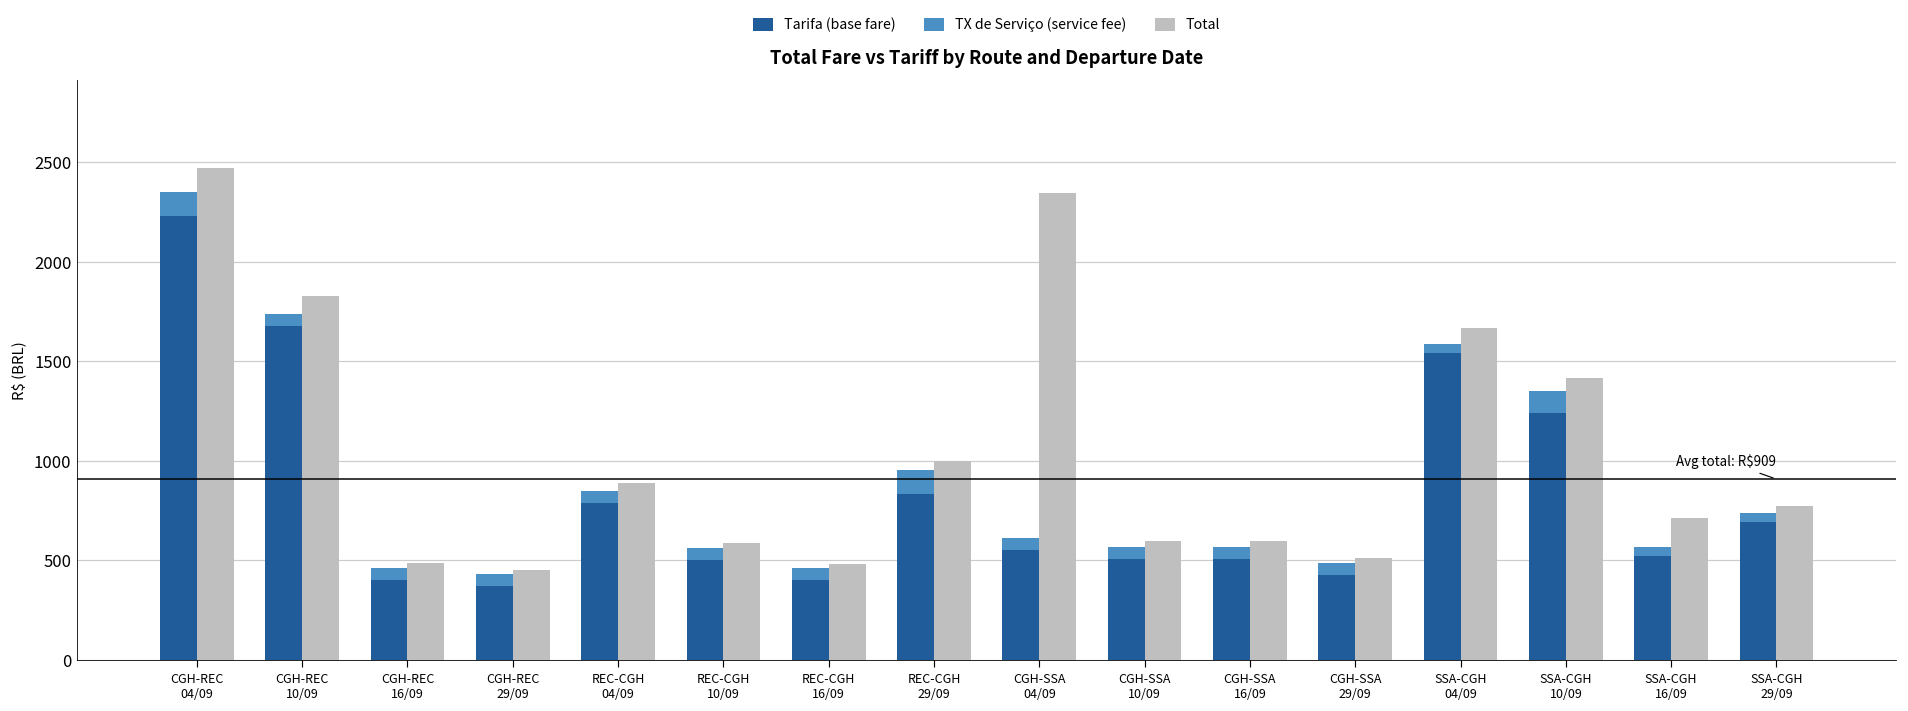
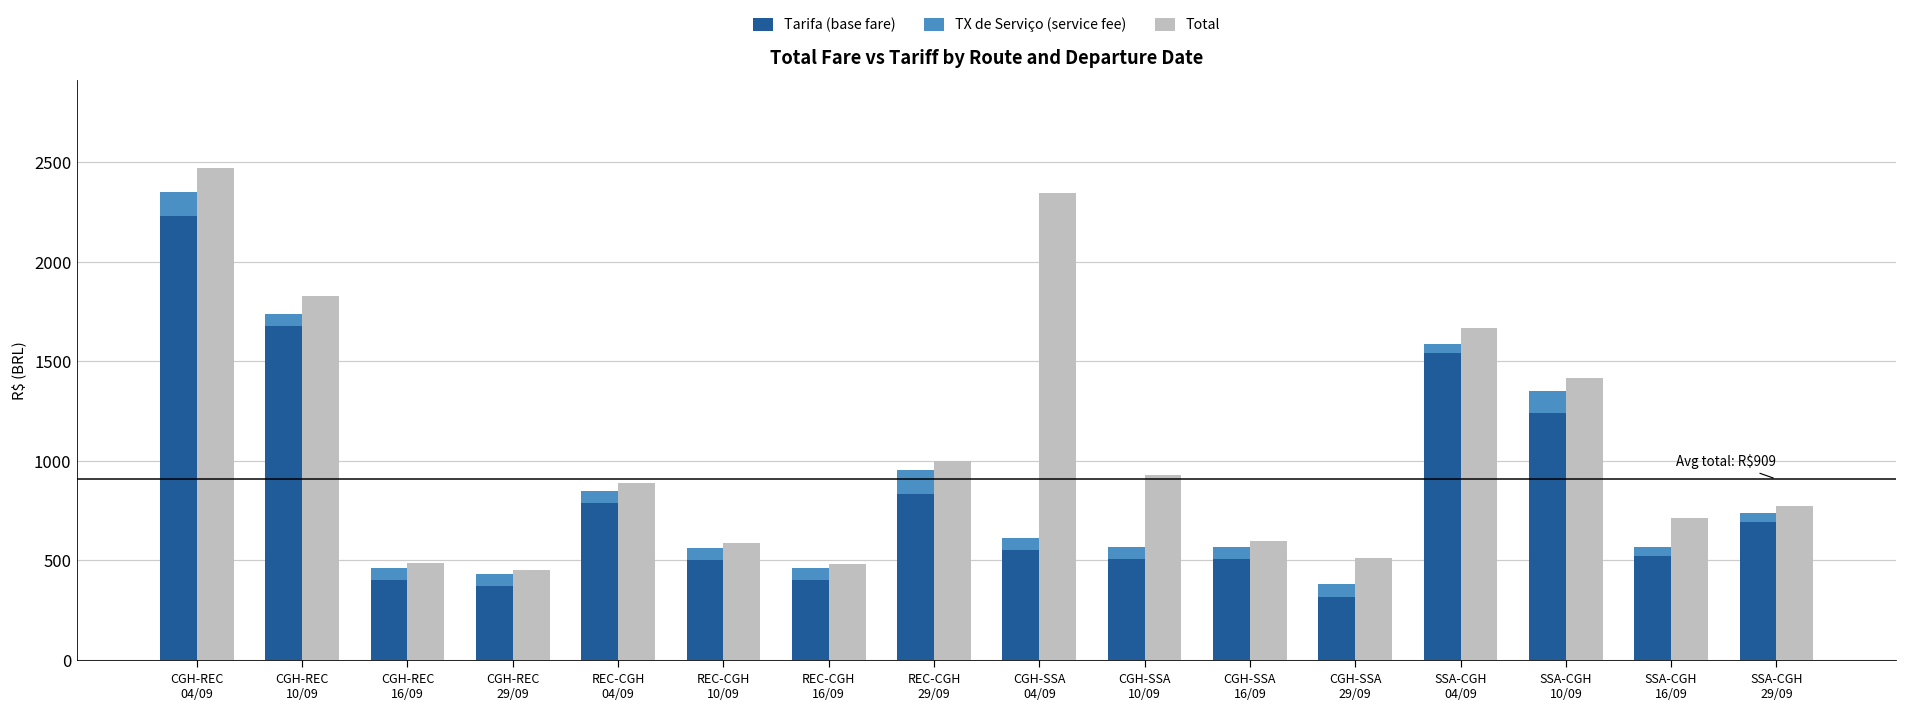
Total, CGH-SSA 10/09: 600 -> 930
Tarifa (base fare), CGH-SSA 29/09: 430 -> 320
